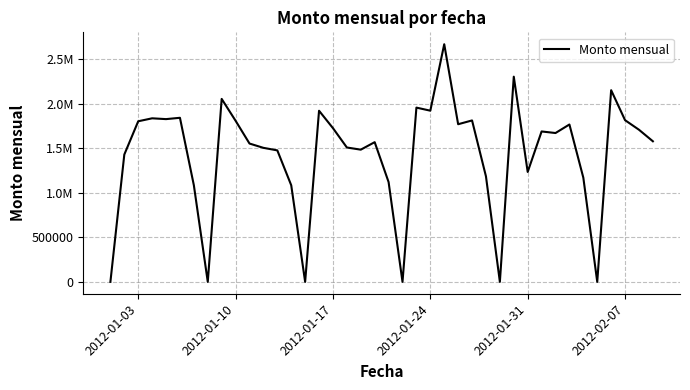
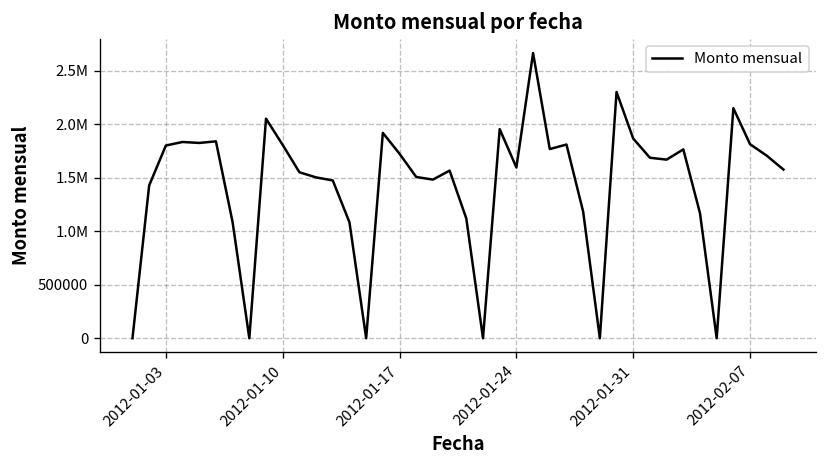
2012-01-24: 1900000 -> 1600000
2012-01-31: 1200000 -> 1900000
